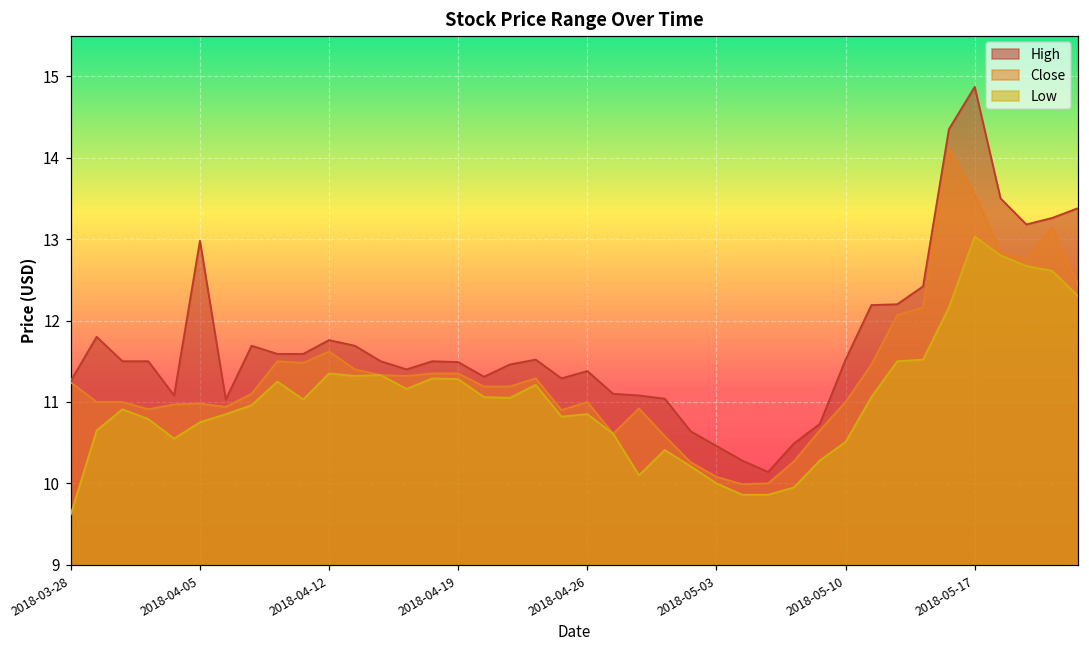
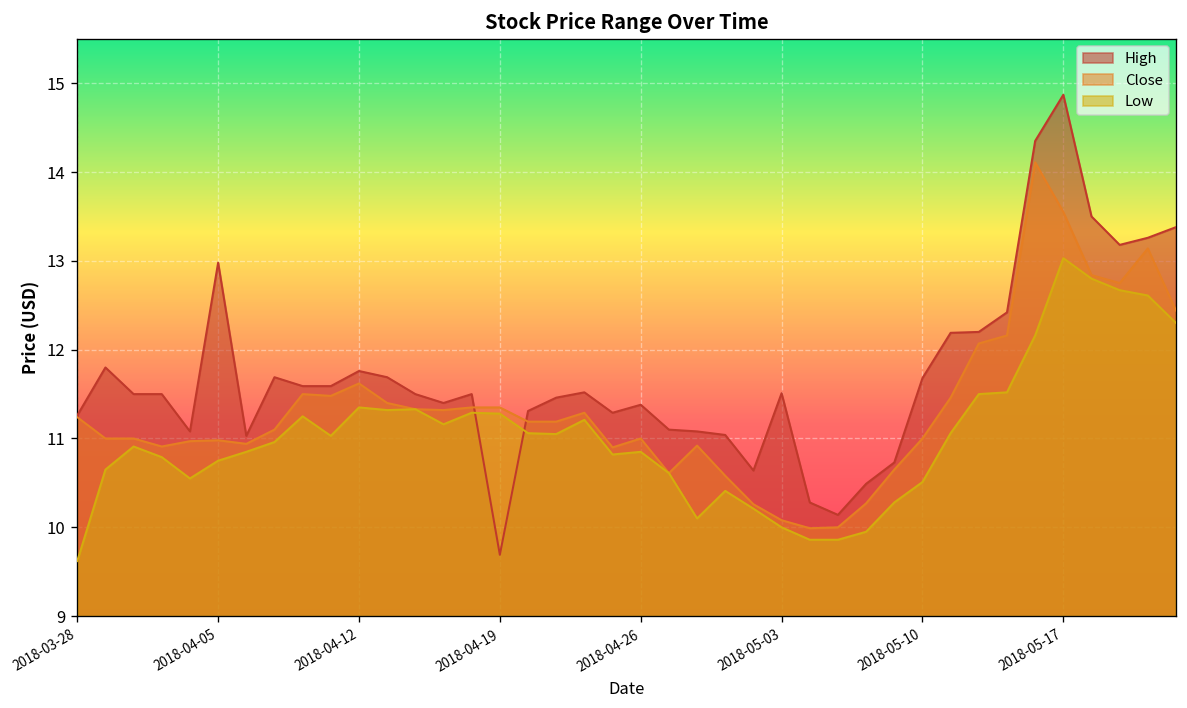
High, 2018-04-19: 11.5 -> 9.7
High, 2018-05-03: 10.5 -> 11.5
High, 2018-05-10: 11.5 -> 11.7
